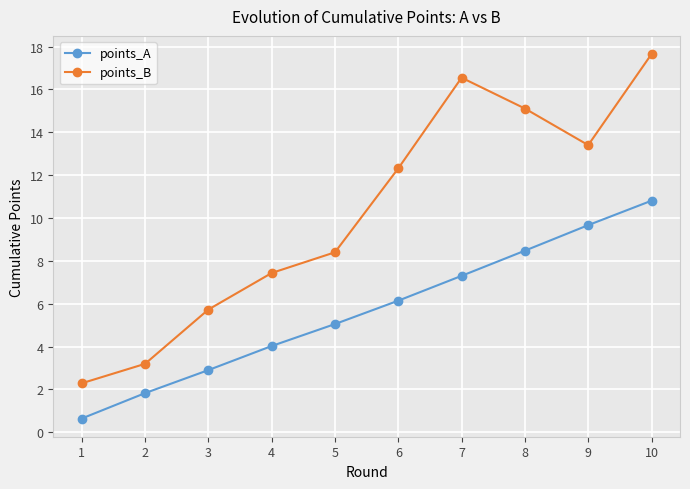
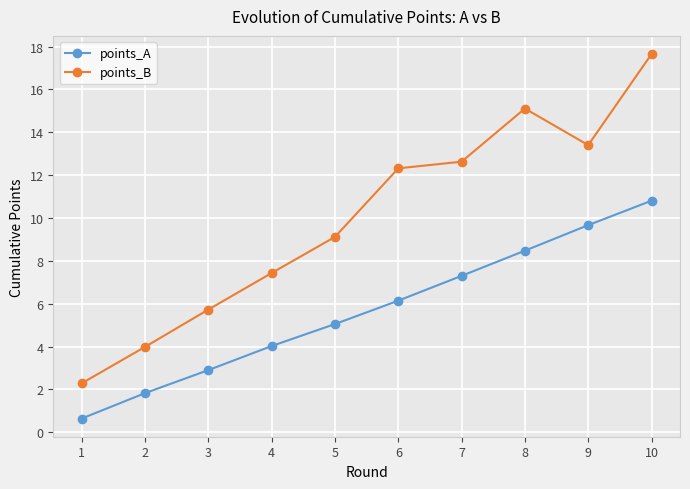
points_B, 2: 3.2 -> 4.0
points_B, 5: 8.4 -> 9.1
points_B, 7: 16.5 -> 12.6
